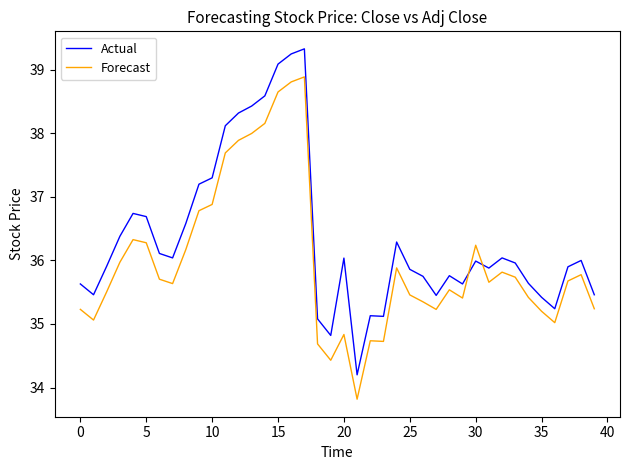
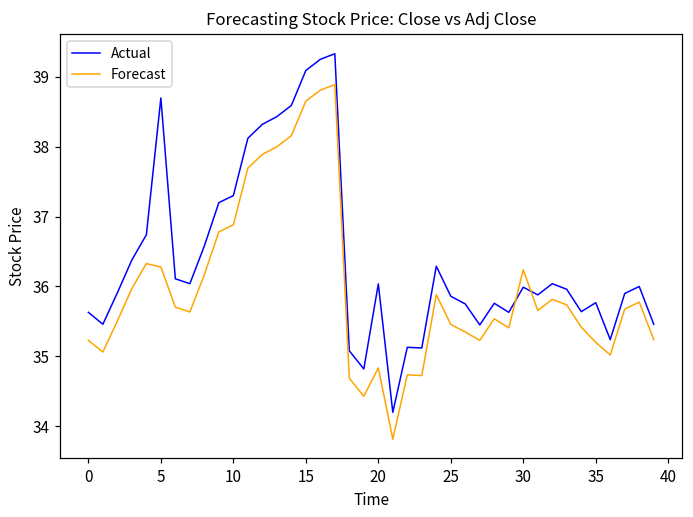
Actual, 5: 36.7 -> 38.7
Actual, 35: 35.4 -> 35.8
